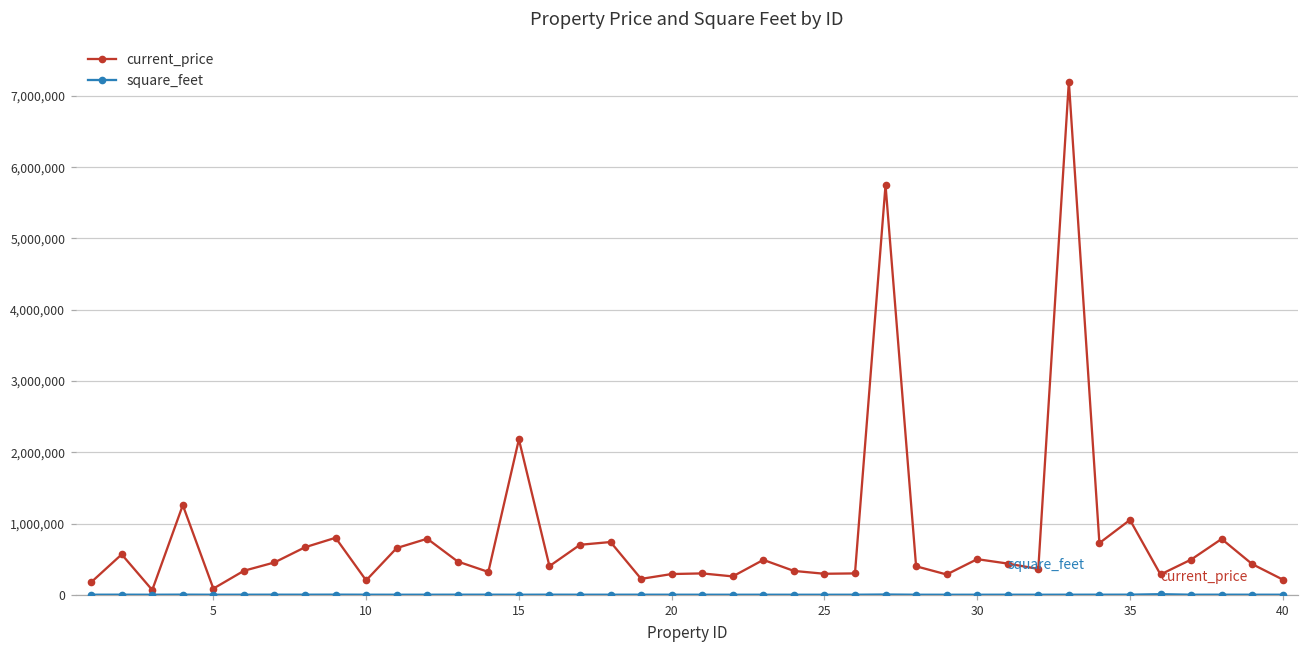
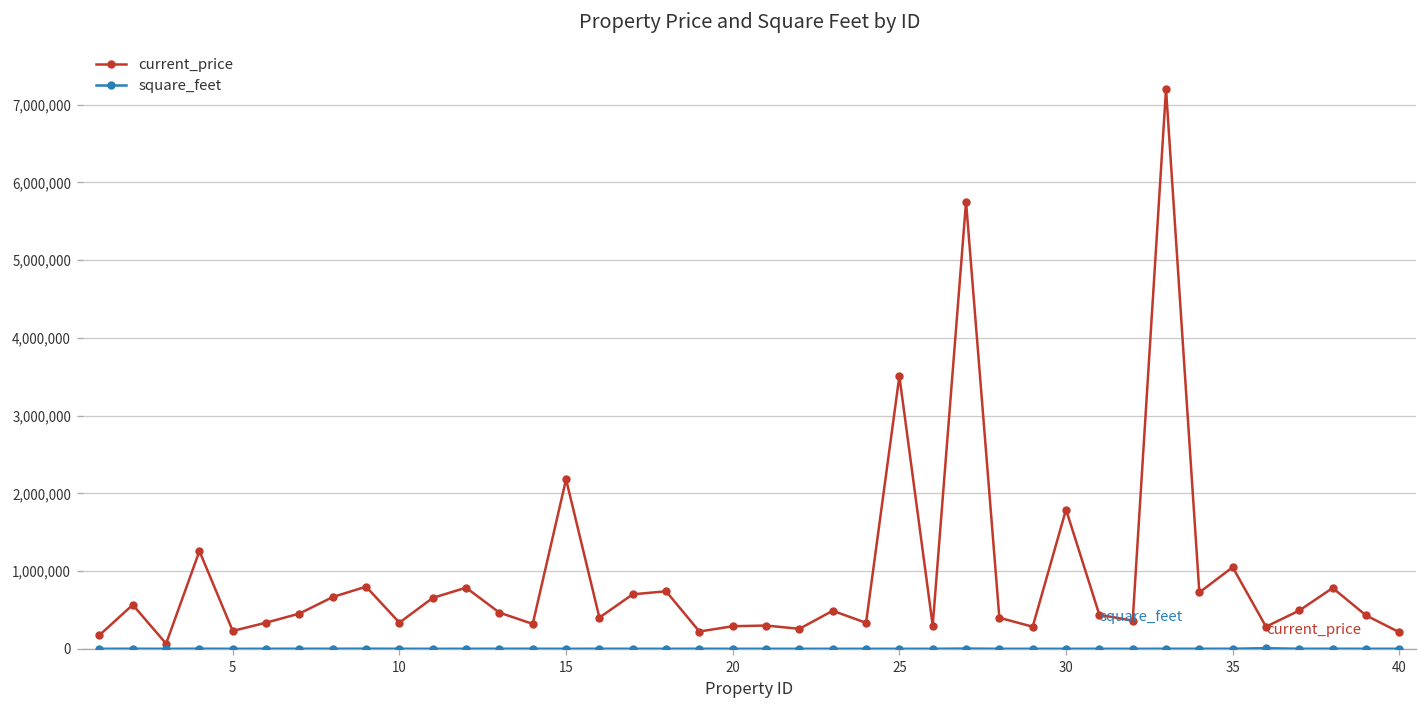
current_price, 5: 100,000 -> 200,000
current_price, 10: 200,000 -> 300,000
current_price, 25: 300,000 -> 3,500,000
current_price, 30: 500,000 -> 1,800,000
